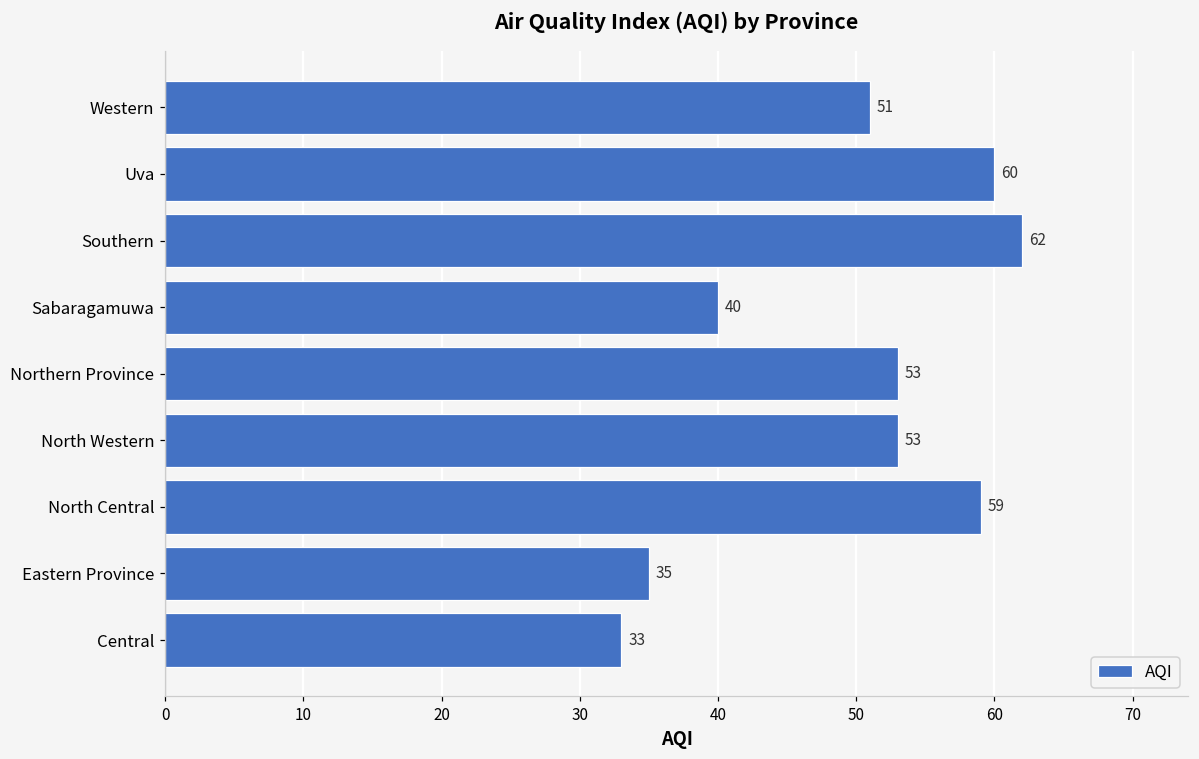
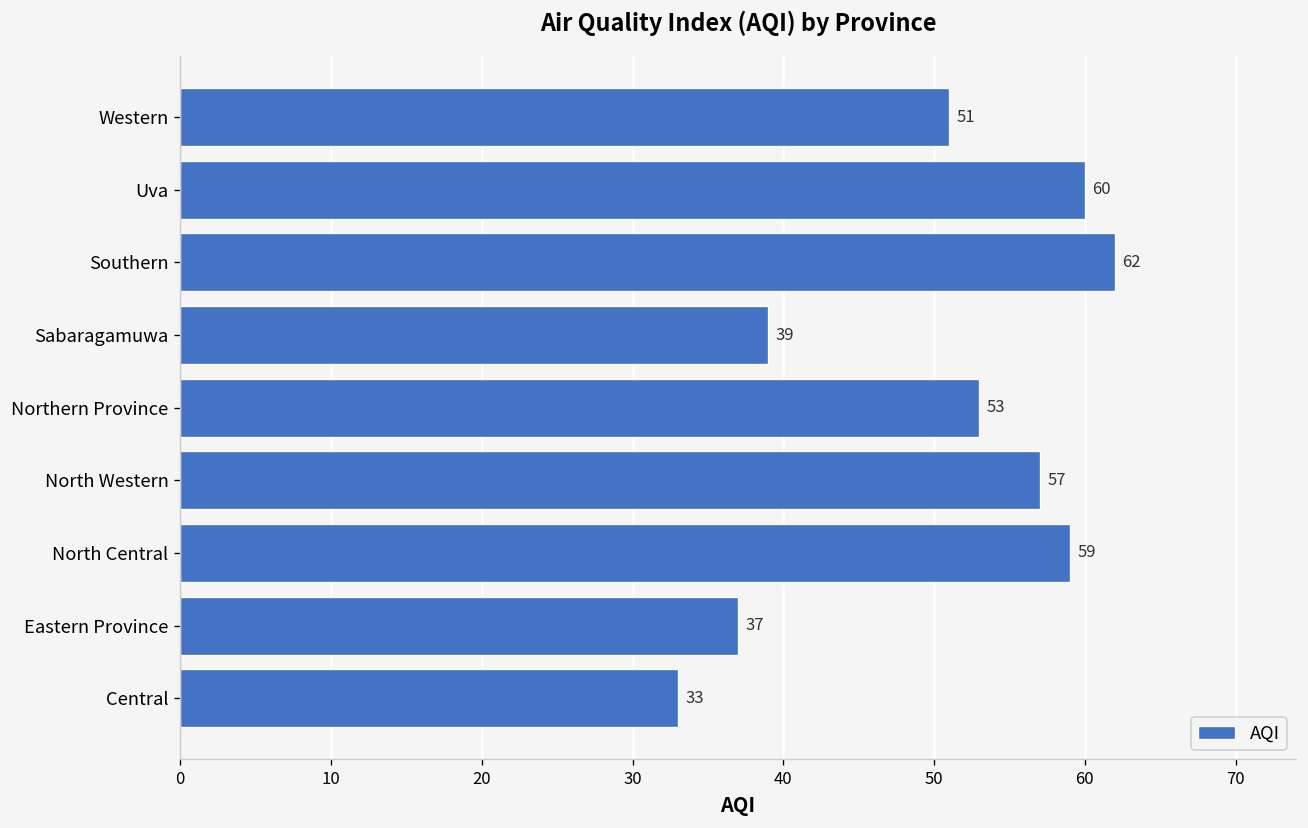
Sabaragamuwa: 40 -> 39
North Western: 53 -> 57
Eastern Province: 35 -> 37
